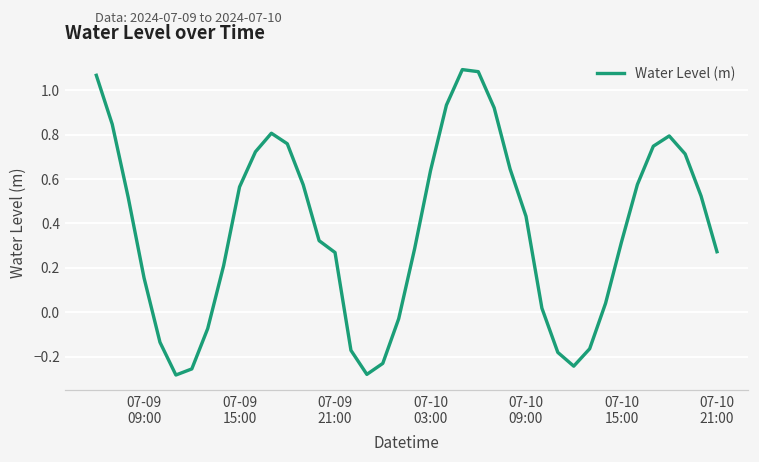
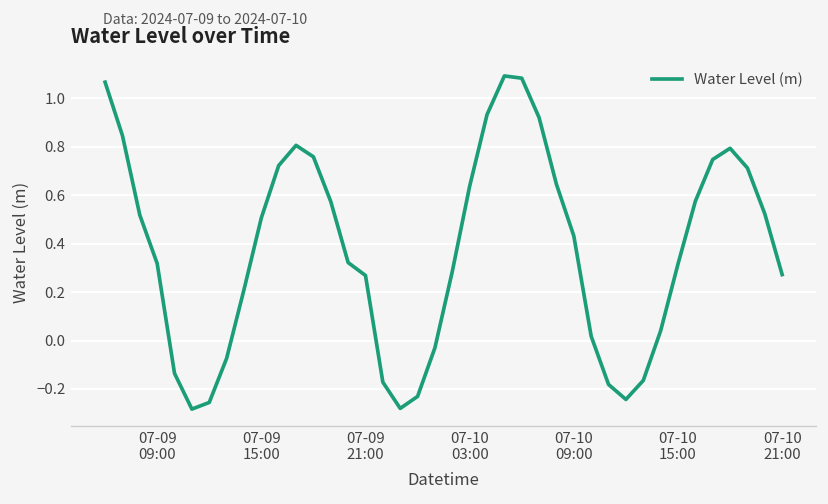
07-09 09:00: 0.15 -> 0.32
07-09 15:00: 0.56 -> 0.51
